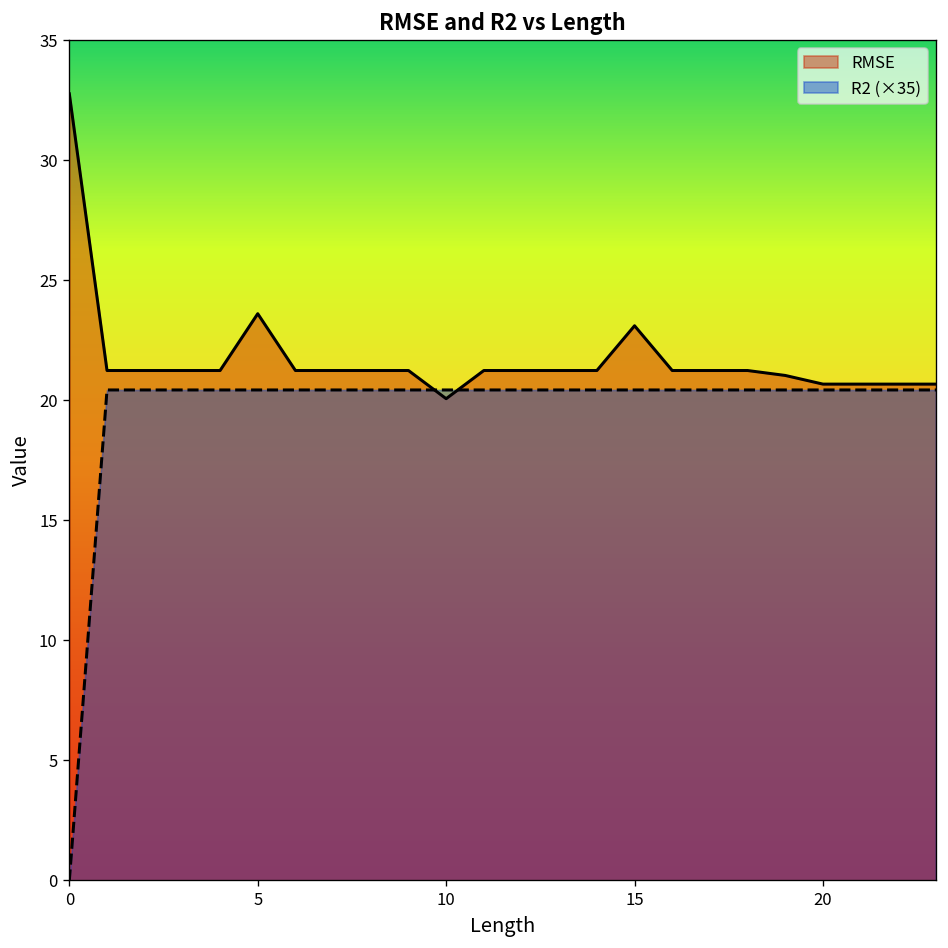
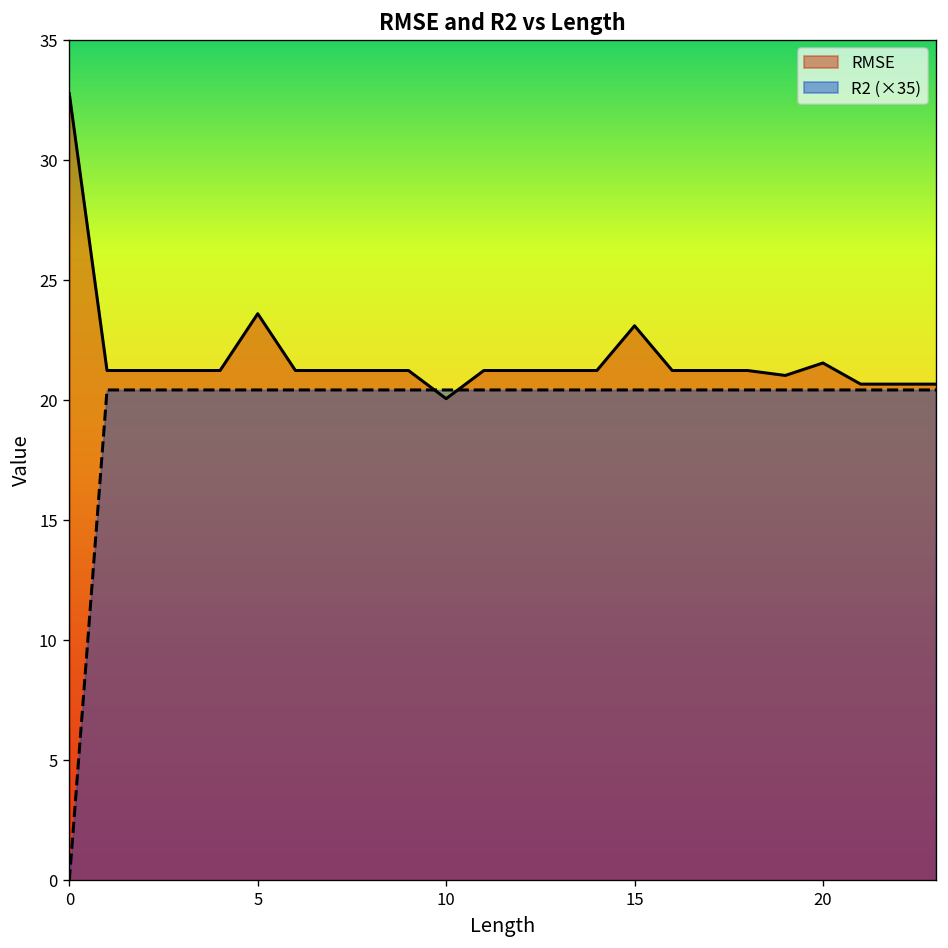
RMSE, 20: 20.7 -> 21.6
